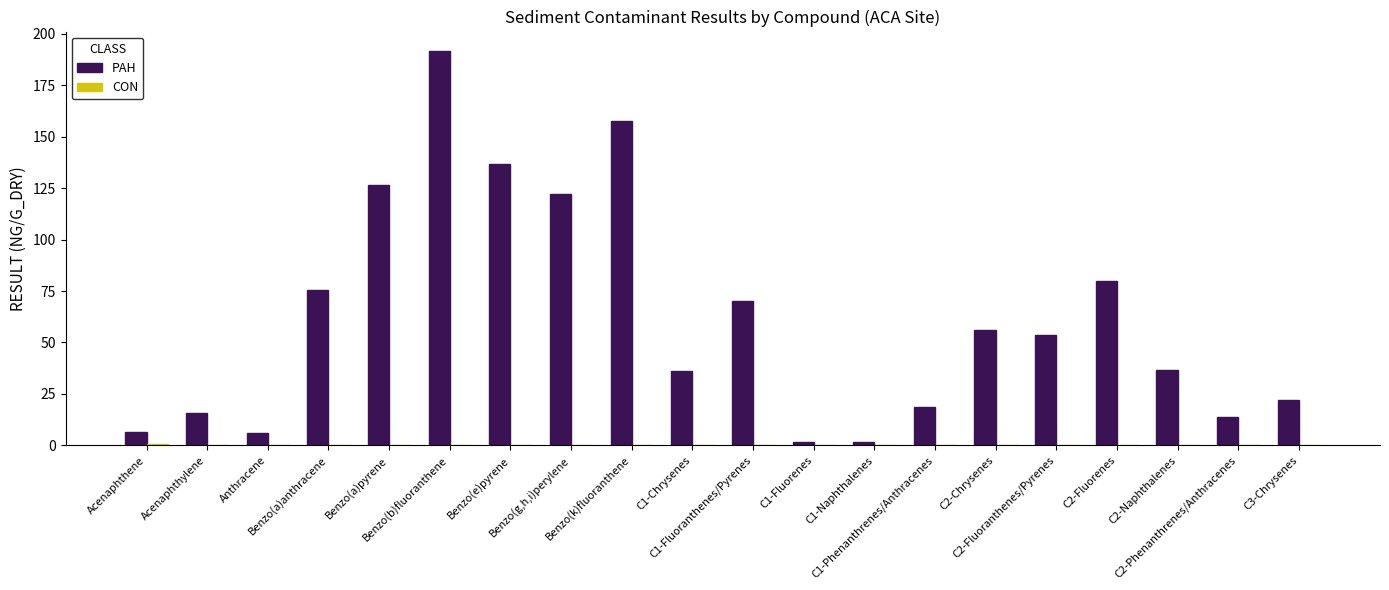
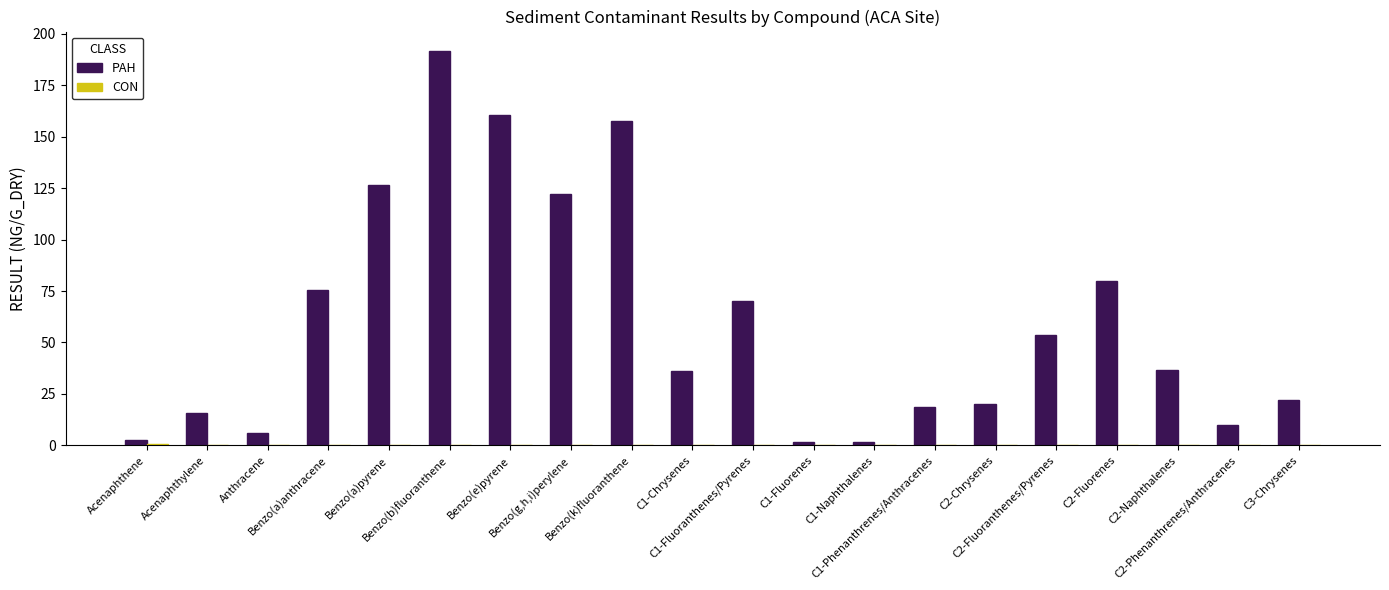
PAH, Acenaphthene: 7 -> 2
PAH, Benzo(e)pyrene: 137 -> 160
PAH, C2-Chrysenes: 56 -> 20
PAH, C2-Phenanthrenes/Anthracenes: 14 -> 10
